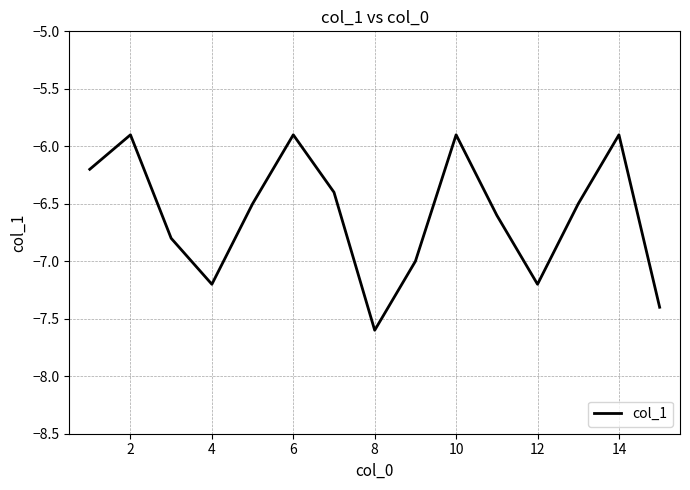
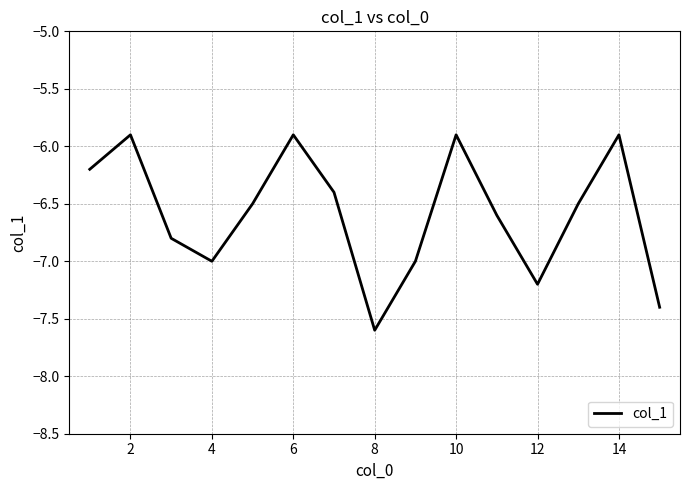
4: -7.2 -> -7.0
